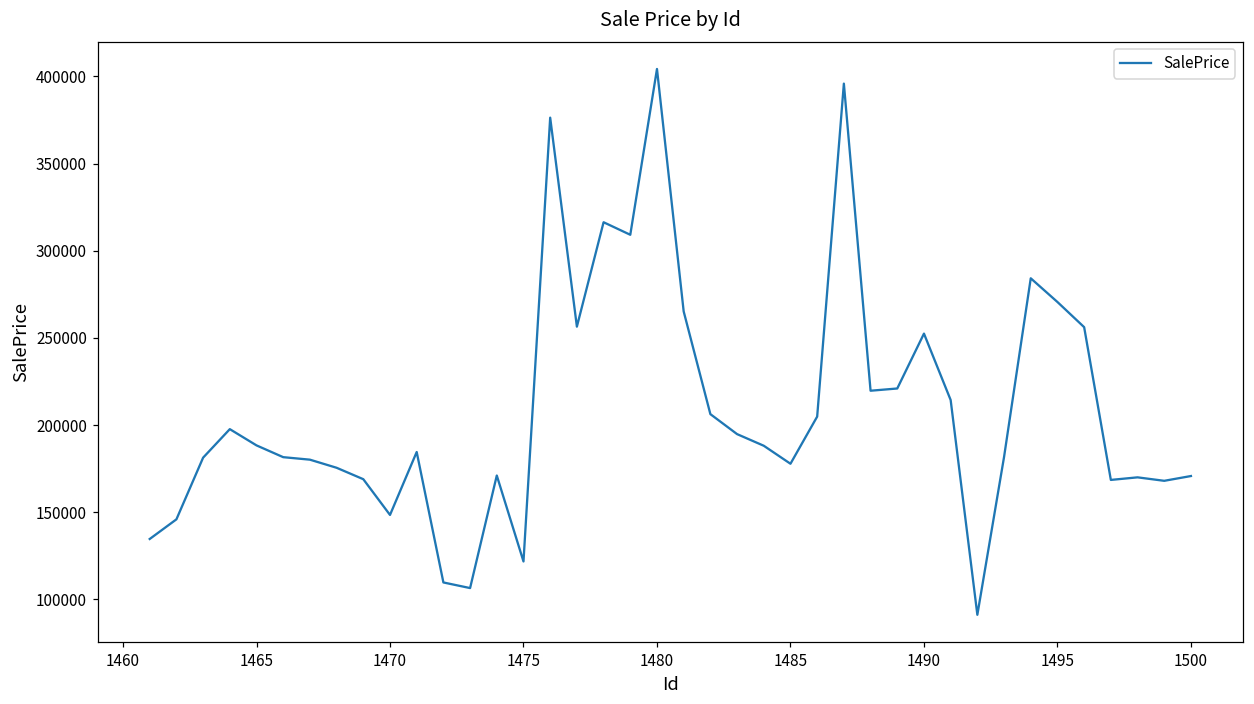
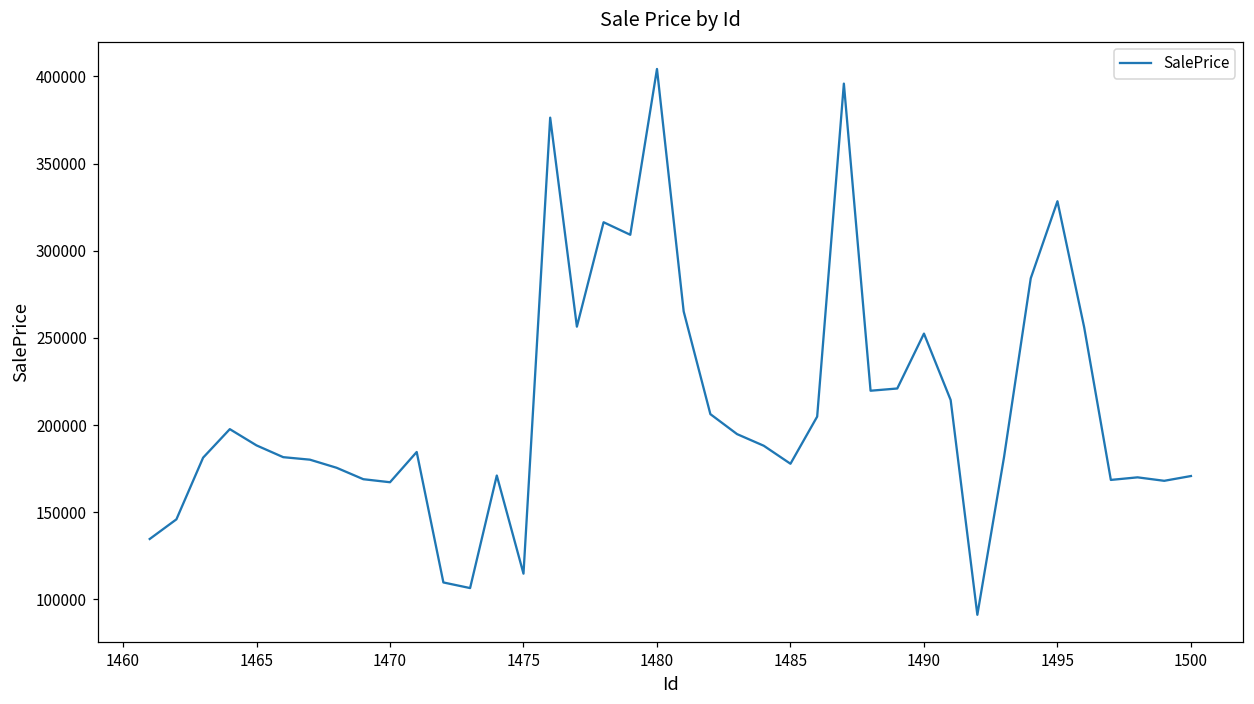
1470: 148000 -> 167000
1475: 122000 -> 115000
1495: 271000 -> 328000
